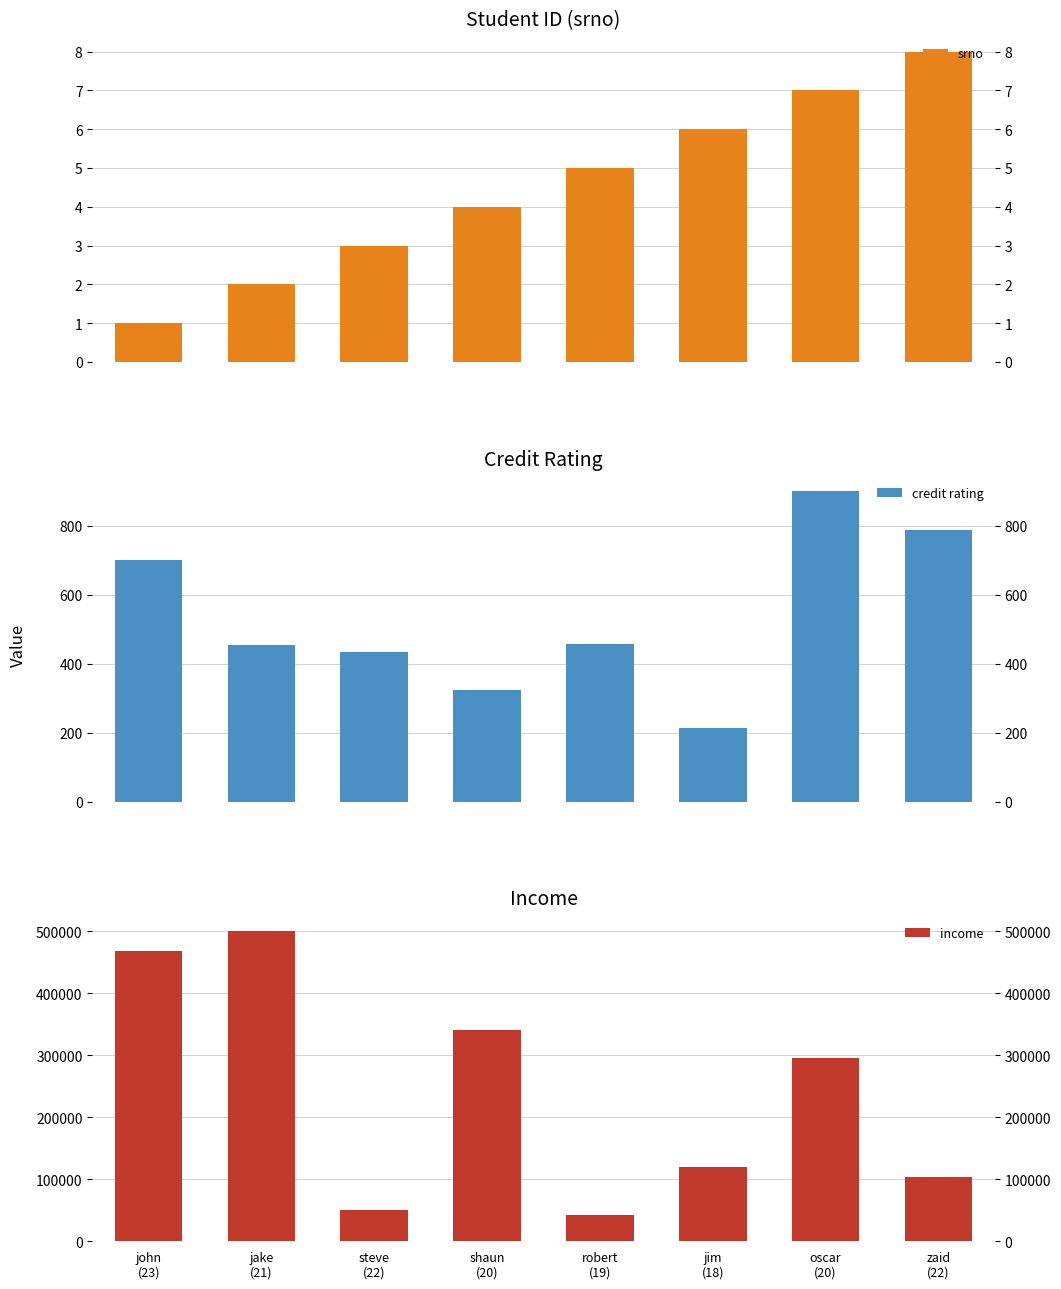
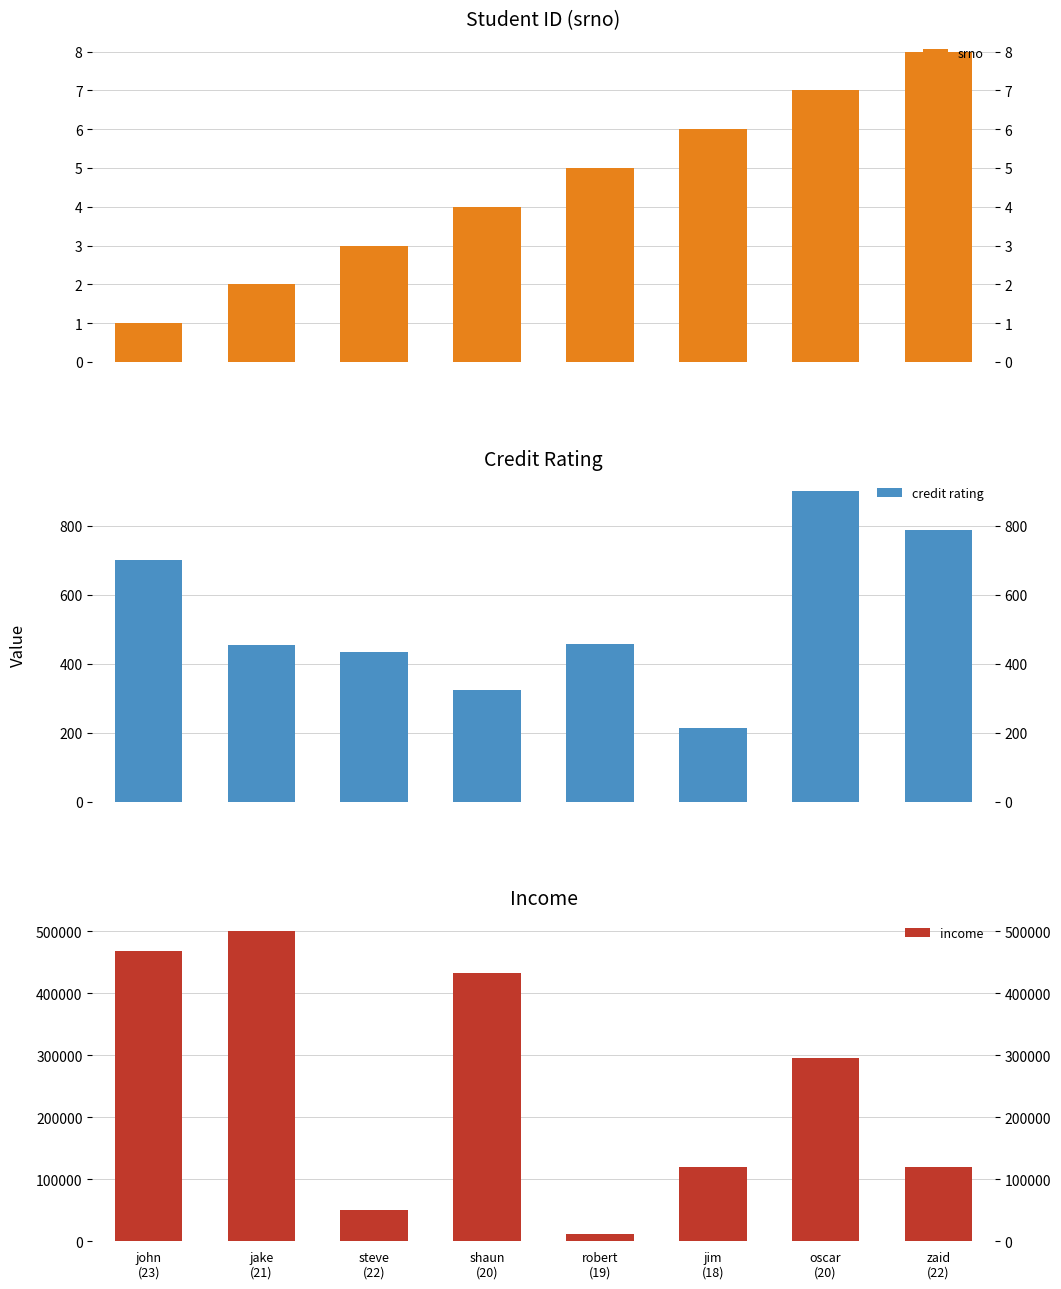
Income, shaun (20): 340000 -> 430000
Income, robert (19): 40000 -> 10000
Income, zaid (22): 100000 -> 120000
